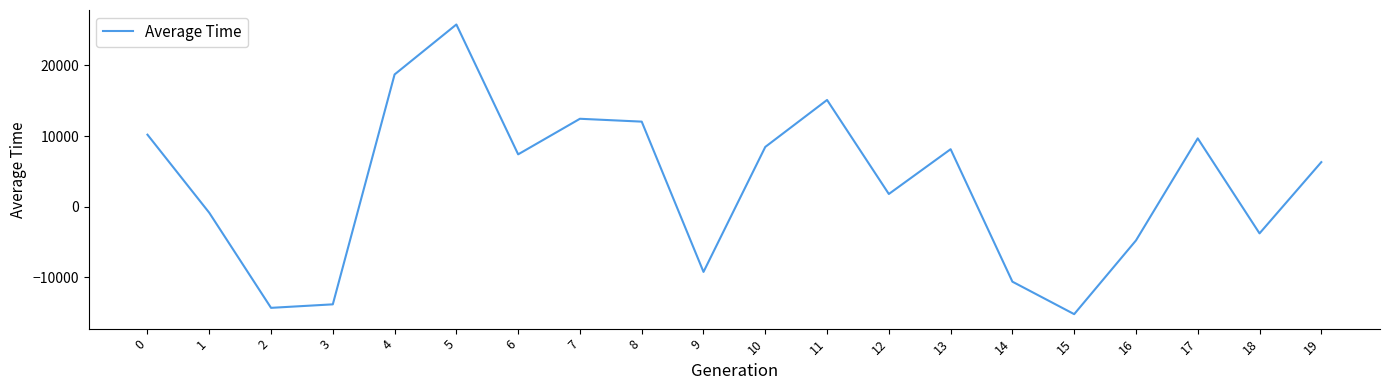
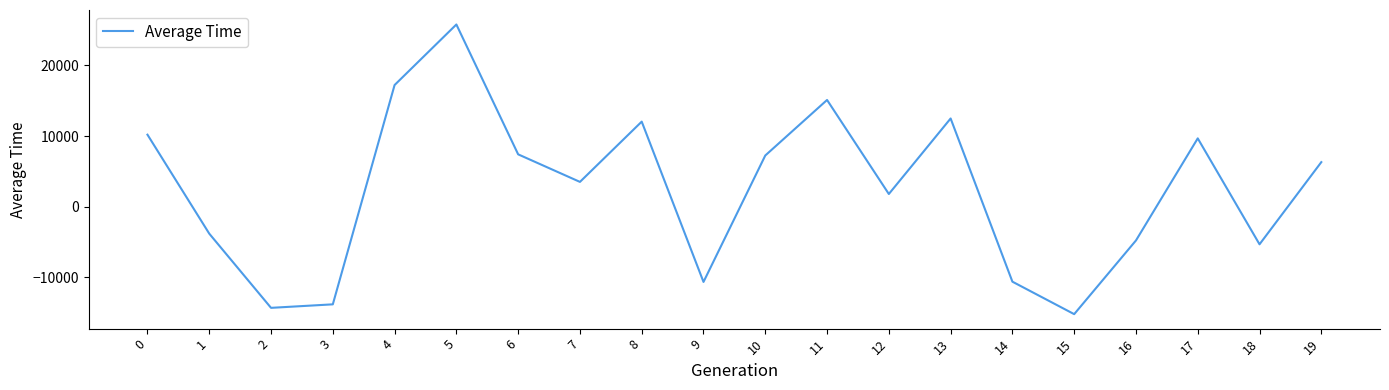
1: -1000 -> -4000
4: 19000 -> 17000
7: 12000 -> 4000
9: -9000 -> -11000
10: 8000 -> 7000
13: 8000 -> 12000
18: -4000 -> -5000
